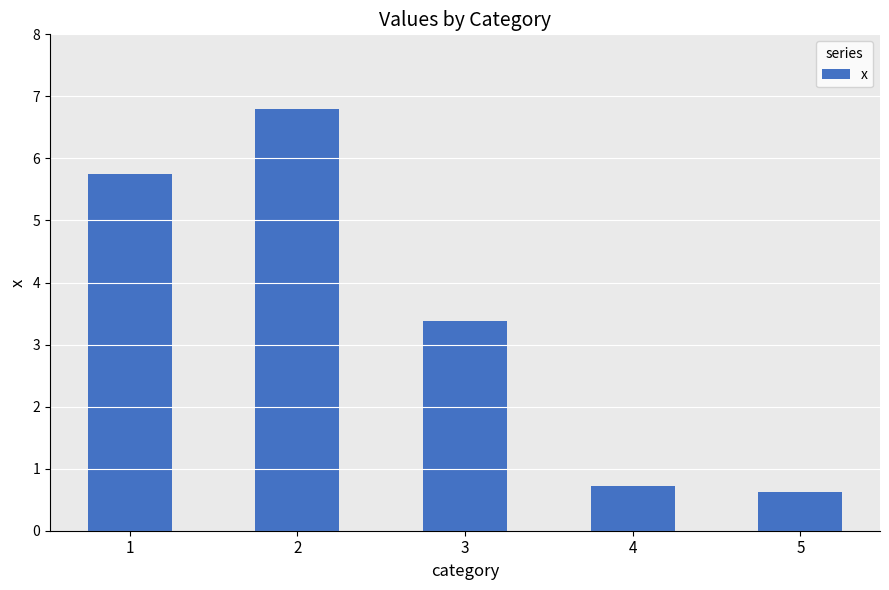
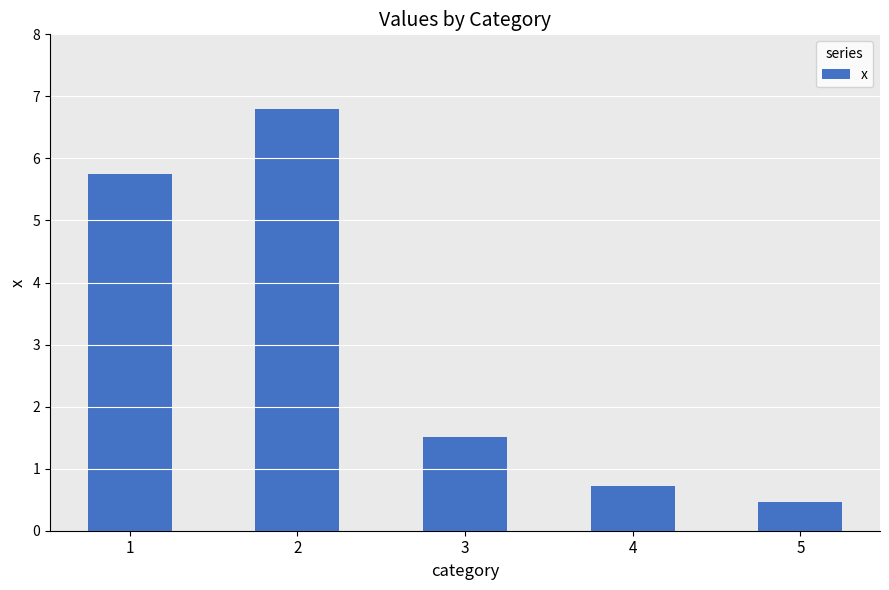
3: 3.4 -> 1.5
5: 0.6 -> 0.5
